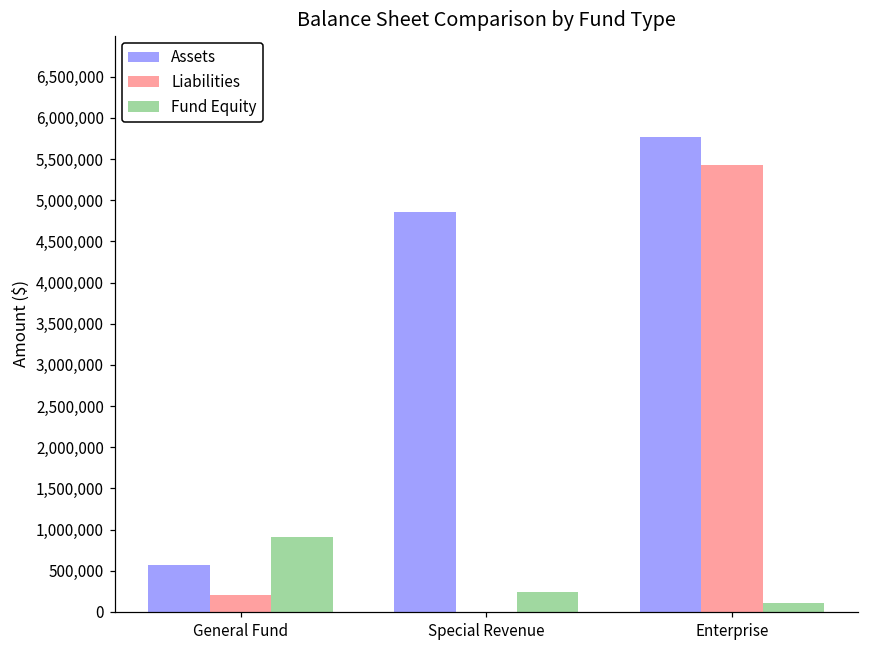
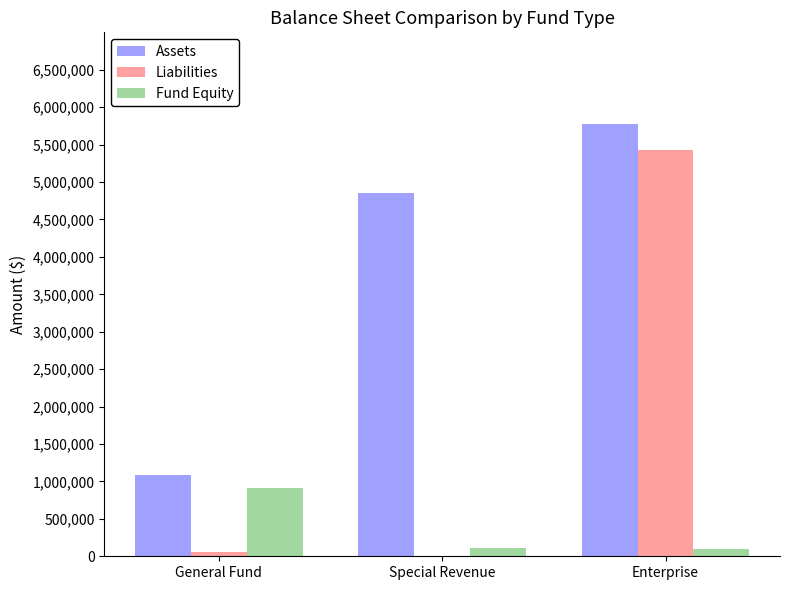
Assets, General Fund: 600,000 -> 1,100,000
Liabilities, General Fund: 200,000 -> 100,000
Fund Equity, Special Revenue: 200,000 -> 100,000
